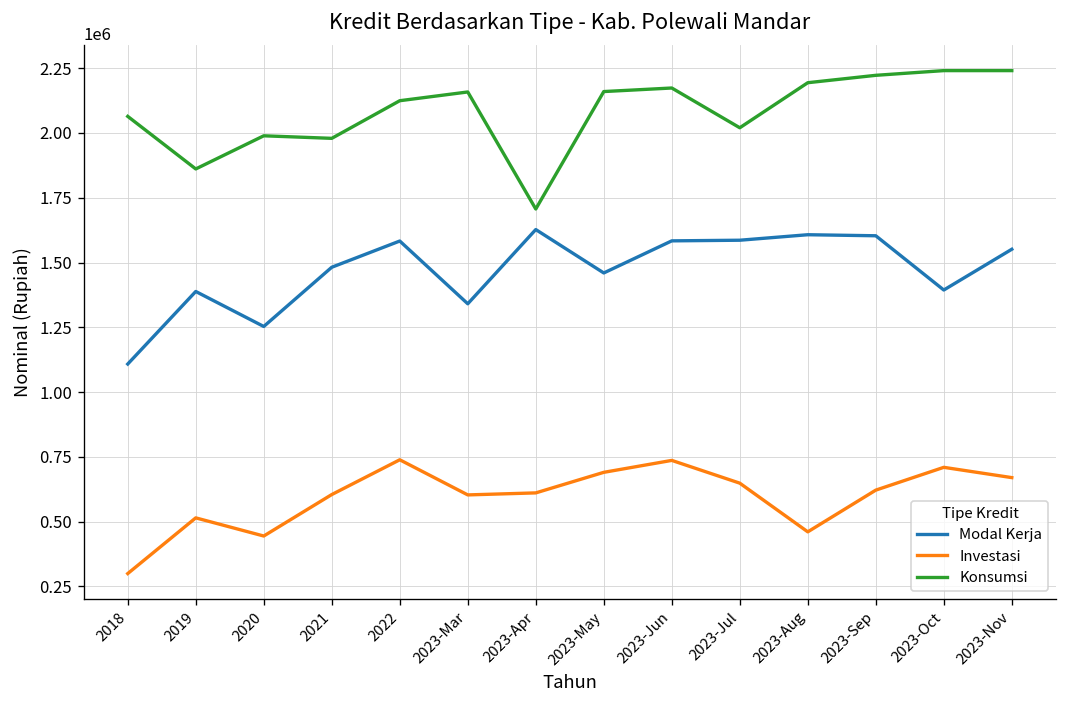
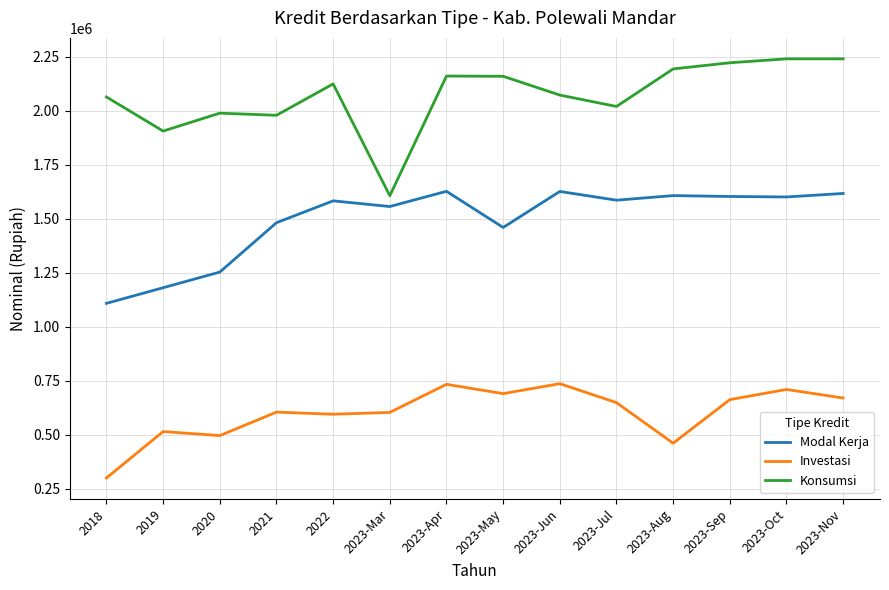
Modal Kerja, 2019: 1390000 -> 1180000
Konsumsi, 2019: 1860000 -> 1910000
Investasi, 2020: 440000 -> 500000
Investasi, 2022: 740000 -> 590000
Modal Kerja, 2023-Mar: 1340000 -> 1560000
Konsumsi, 2023-Mar: 2160000 -> 1610000
Investasi, 2023-Apr: 610000 -> 730000
Konsumsi, 2023-Apr: 1710000 -> 2160000
Modal Kerja, 2023-Jun: 1580000 -> 1630000
Konsumsi, 2023-Jun: 2170000 -> 2070000
Investasi, 2023-Sep: 620000 -> 660000
Modal Kerja, 2023-Oct: 1390000 -> 1600000
Modal Kerja, 2023-Nov: 1550000 -> 1620000
